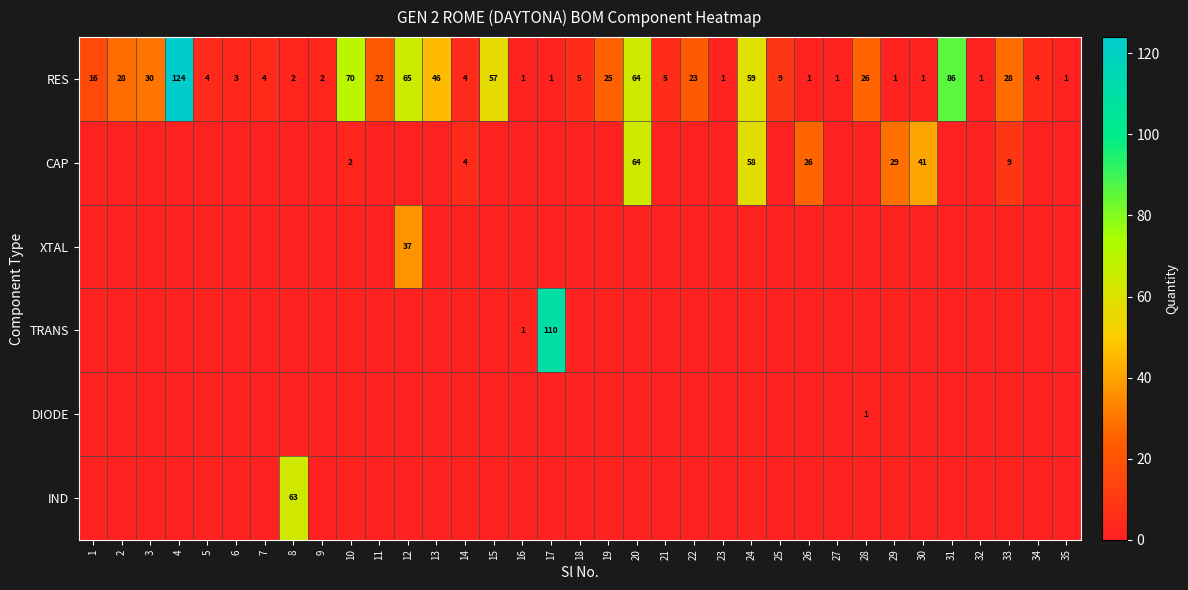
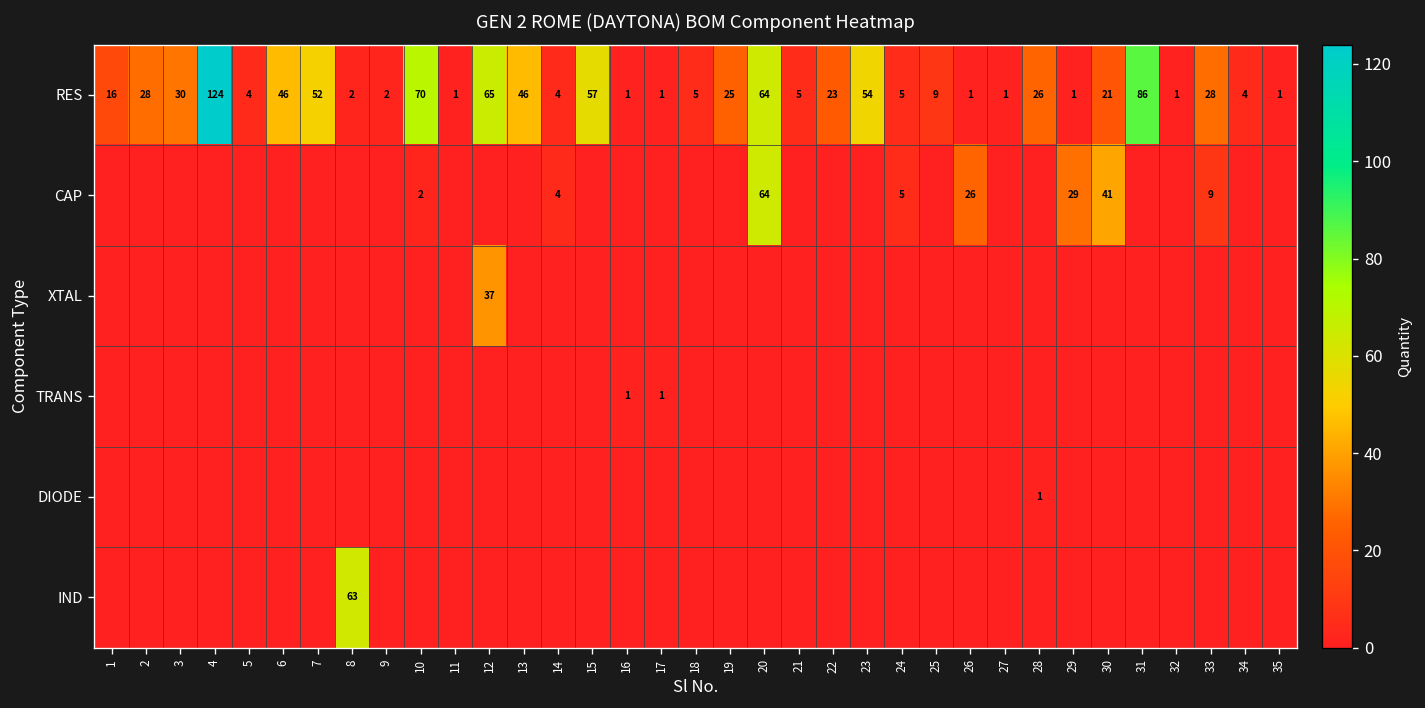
RES, 6: 3 -> 46
RES, 7: 4 -> 52
RES, 11: 22 -> 1
RES, 23: 1 -> 54
RES, 24: 59 -> 5
RES, 30: 1 -> 21
CAP, 24: 58 -> 5
TRANS, 17: 110 -> 1
